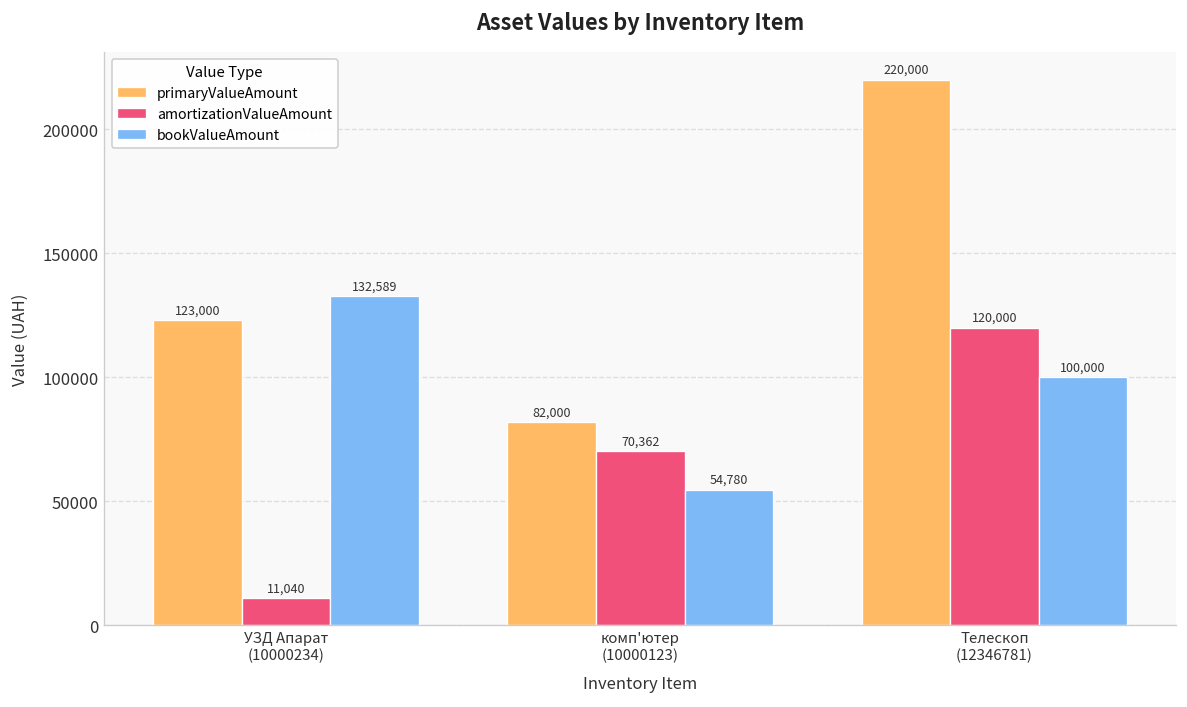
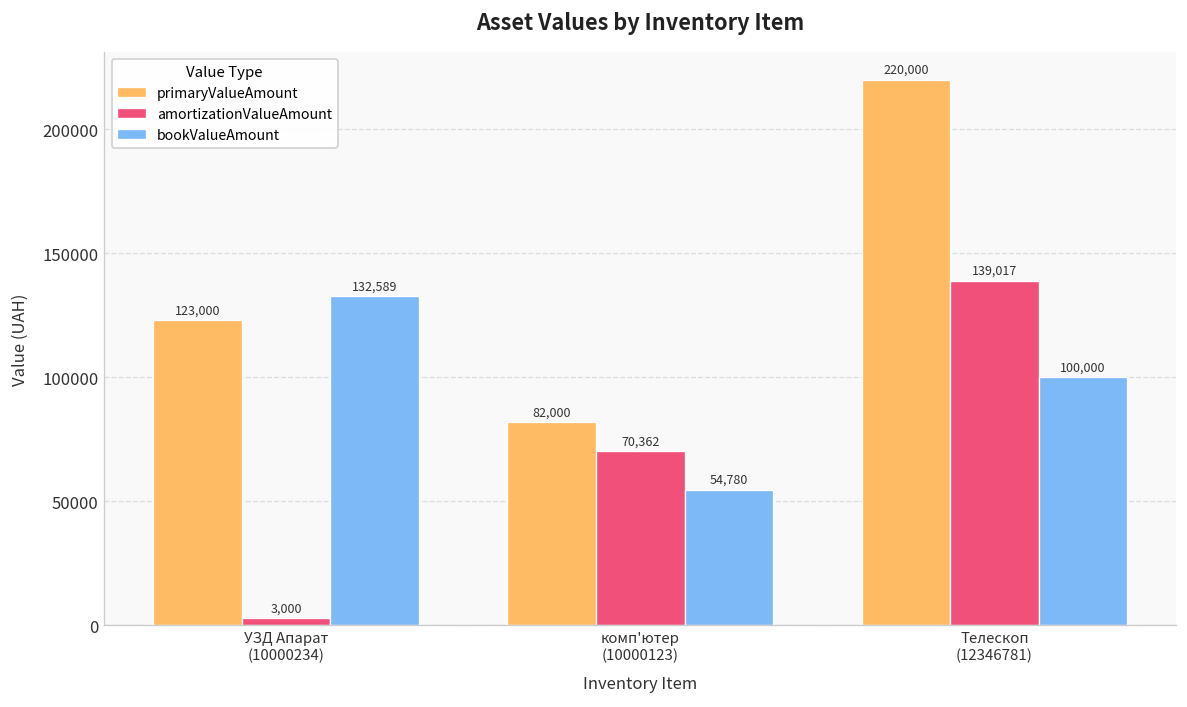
amortizationValueAmount, УЗД Апарат (10000234): 11,040 -> 3,000
amortizationValueAmount, Телескоп (12346781): 120,000 -> 139,017
